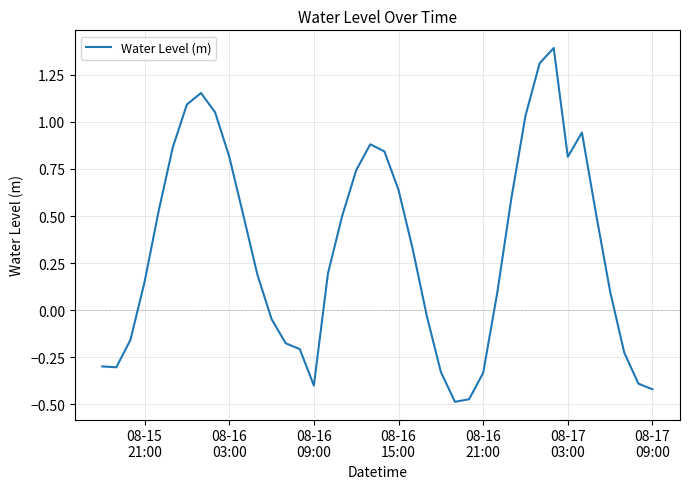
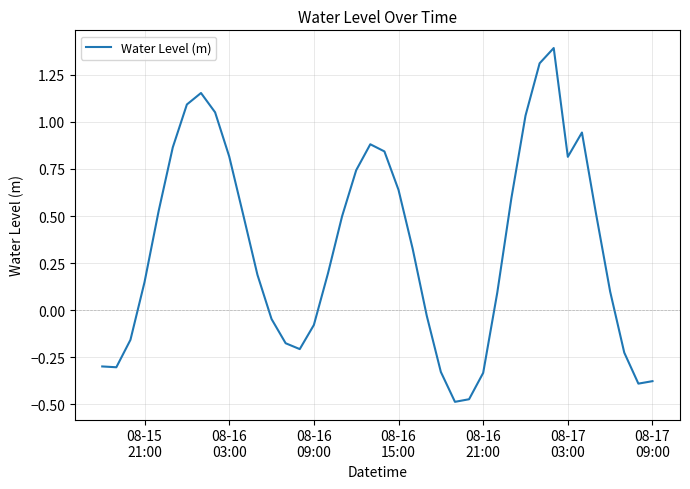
08-16 09:00: -0.40 -> -0.08
08-17 09:00: -0.42 -> -0.38
